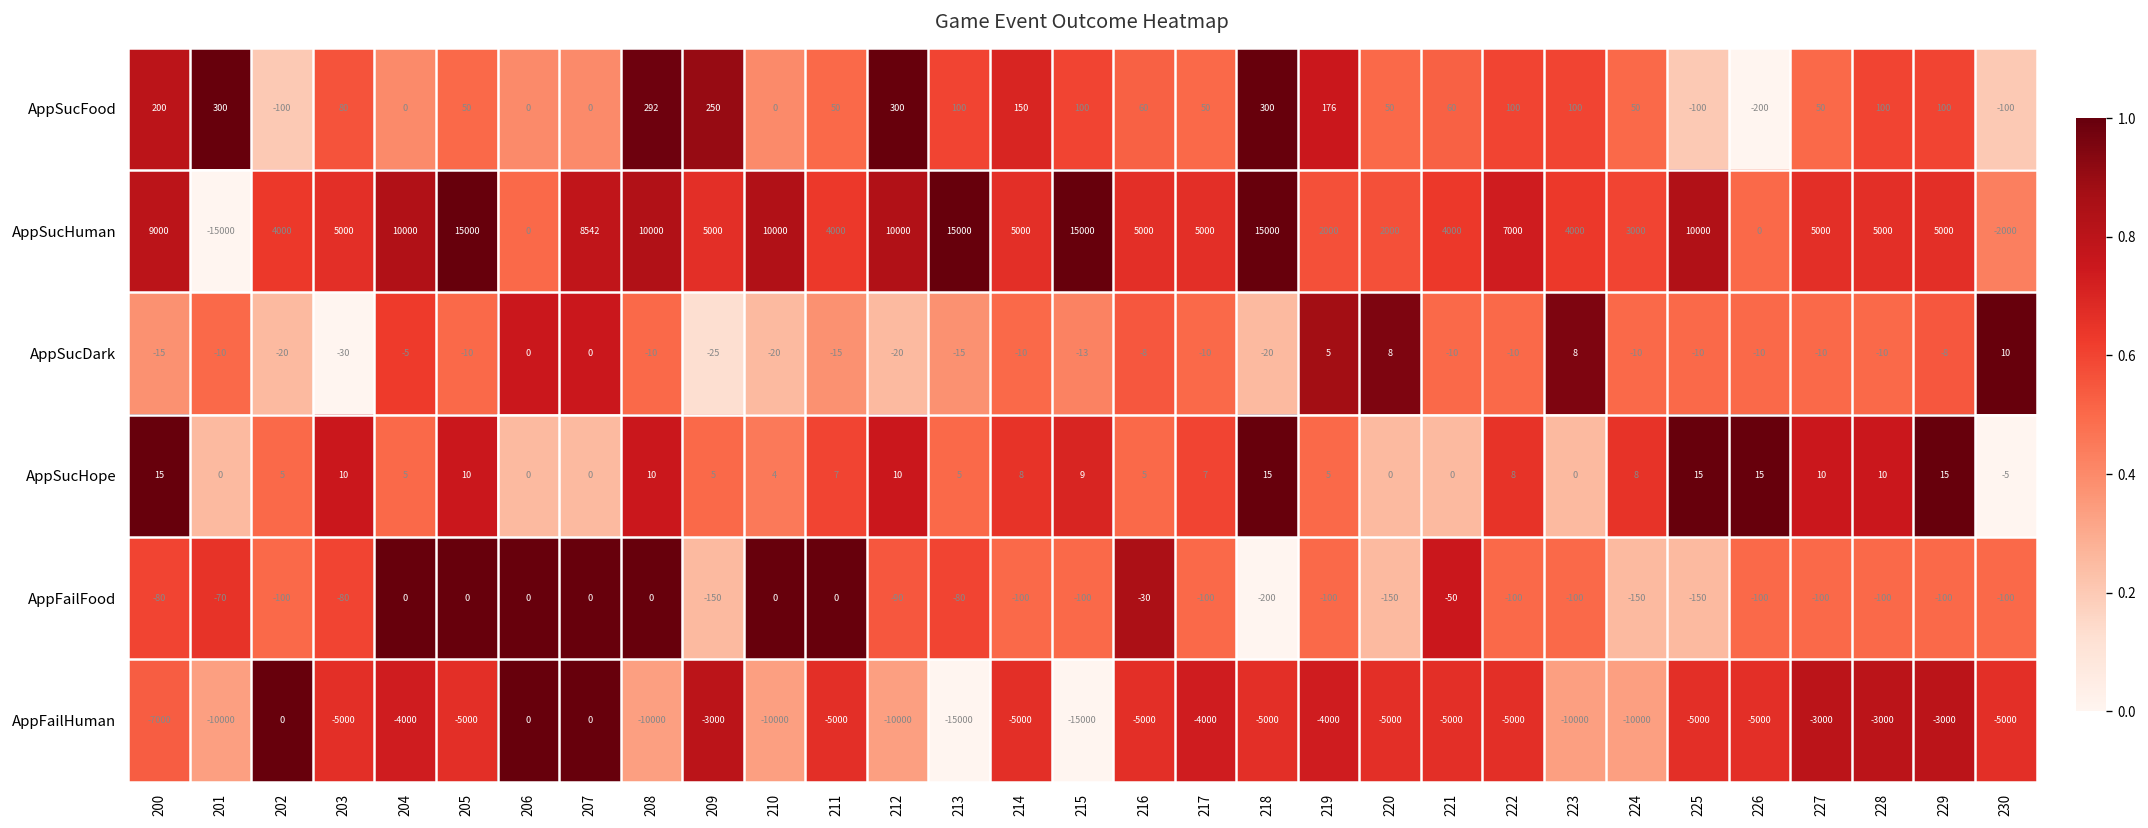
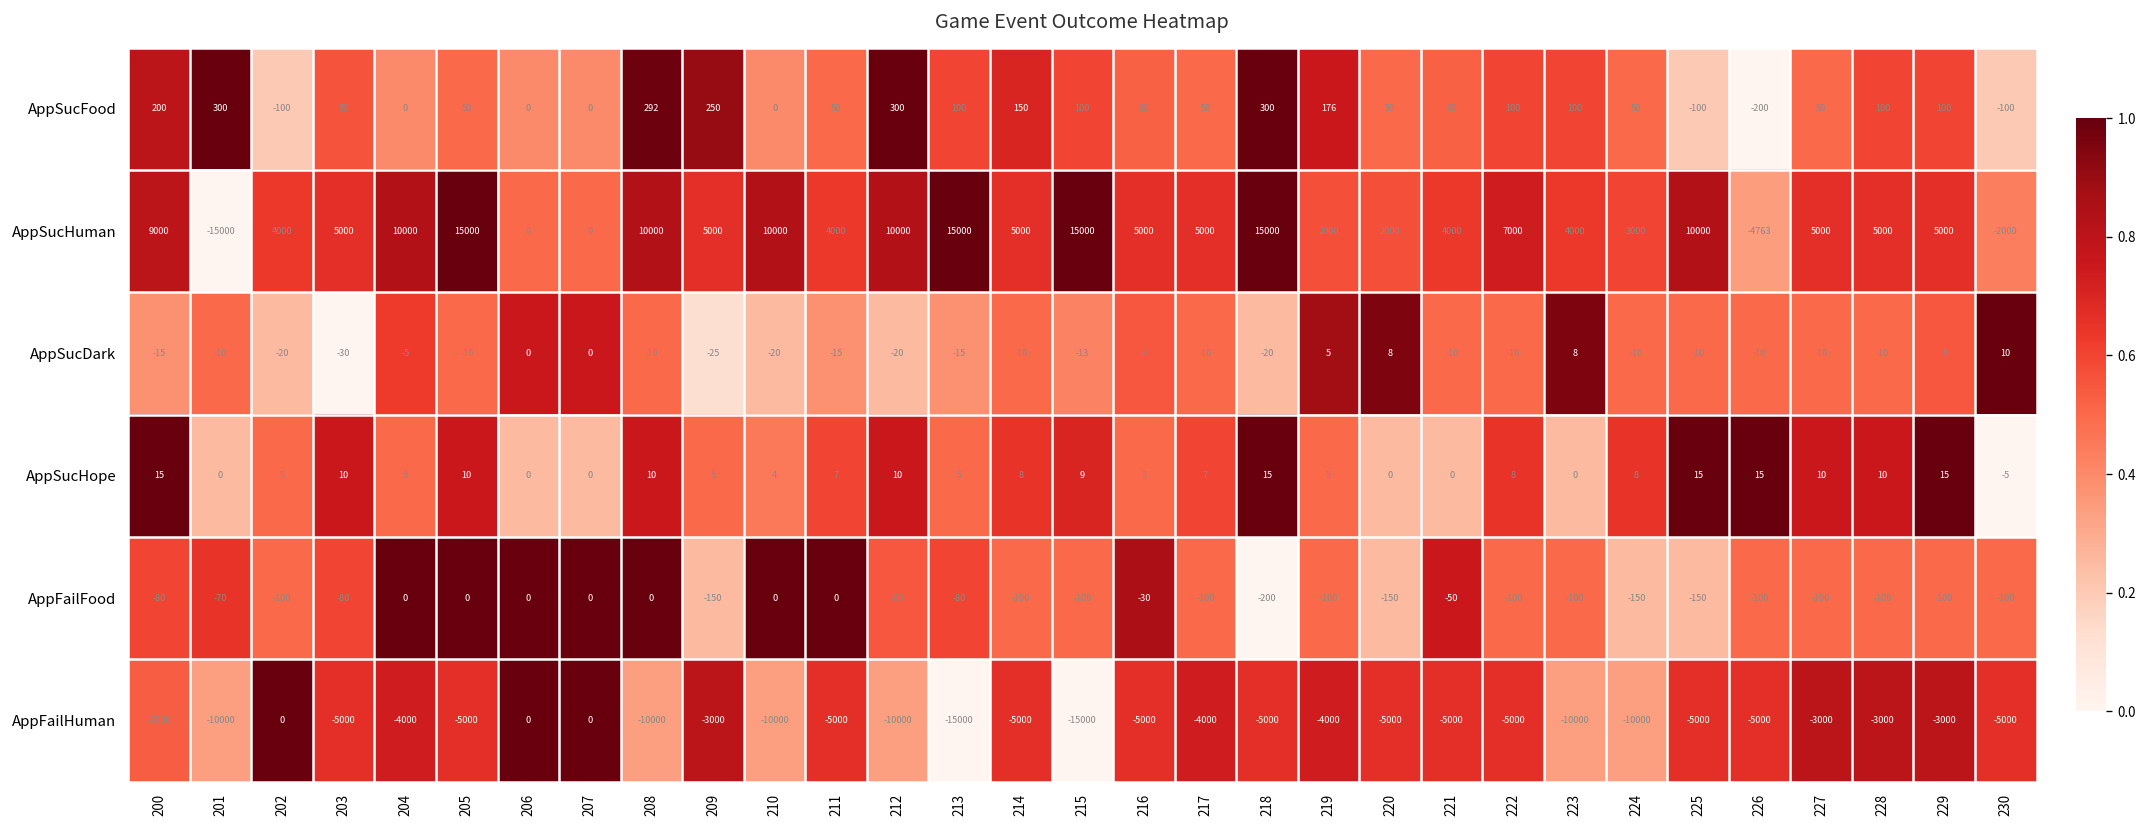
AppSucHuman, 207: 8542 -> 0
AppSucHuman, 226: 0 -> -4763
